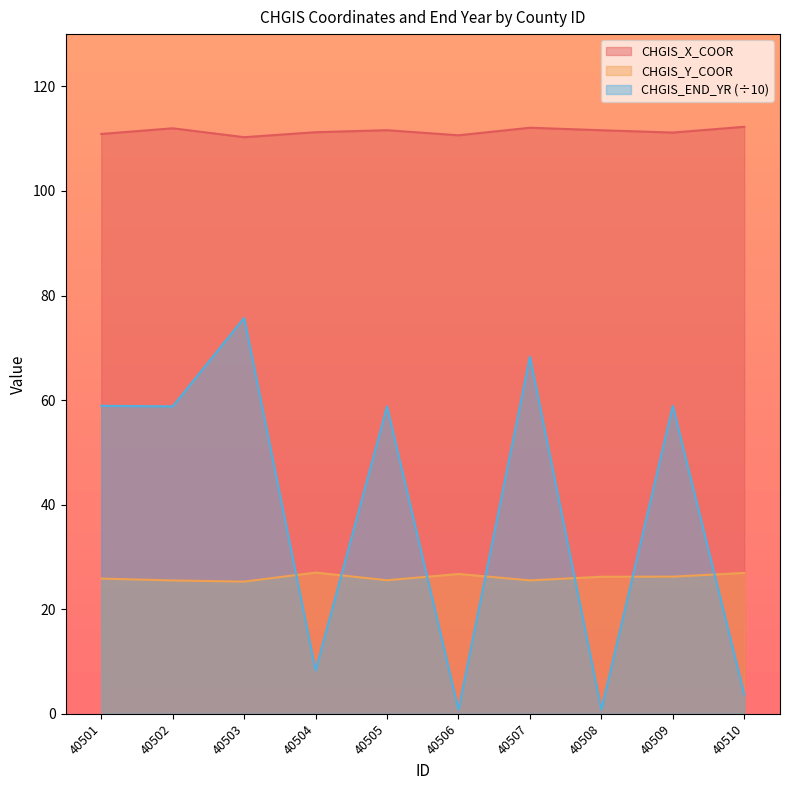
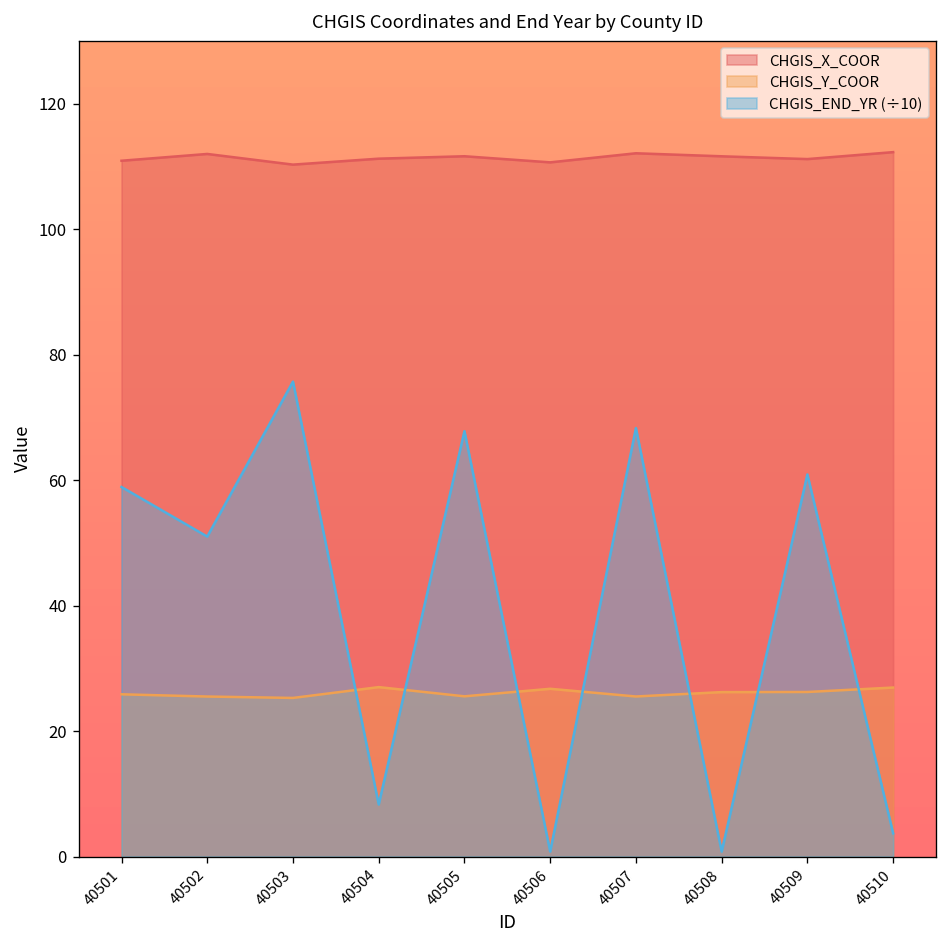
CHGIS_END_YR (÷10), 40502: 59 -> 51
CHGIS_END_YR (÷10), 40505: 59 -> 68
CHGIS_END_YR (÷10), 40509: 59 -> 61
